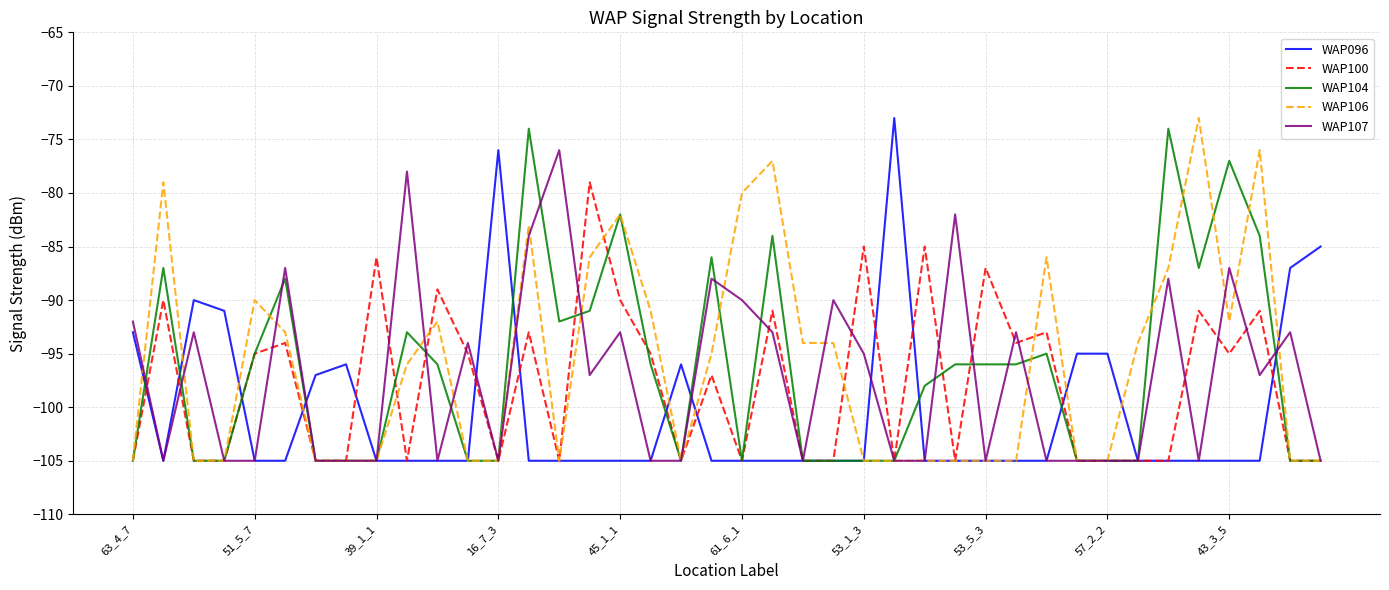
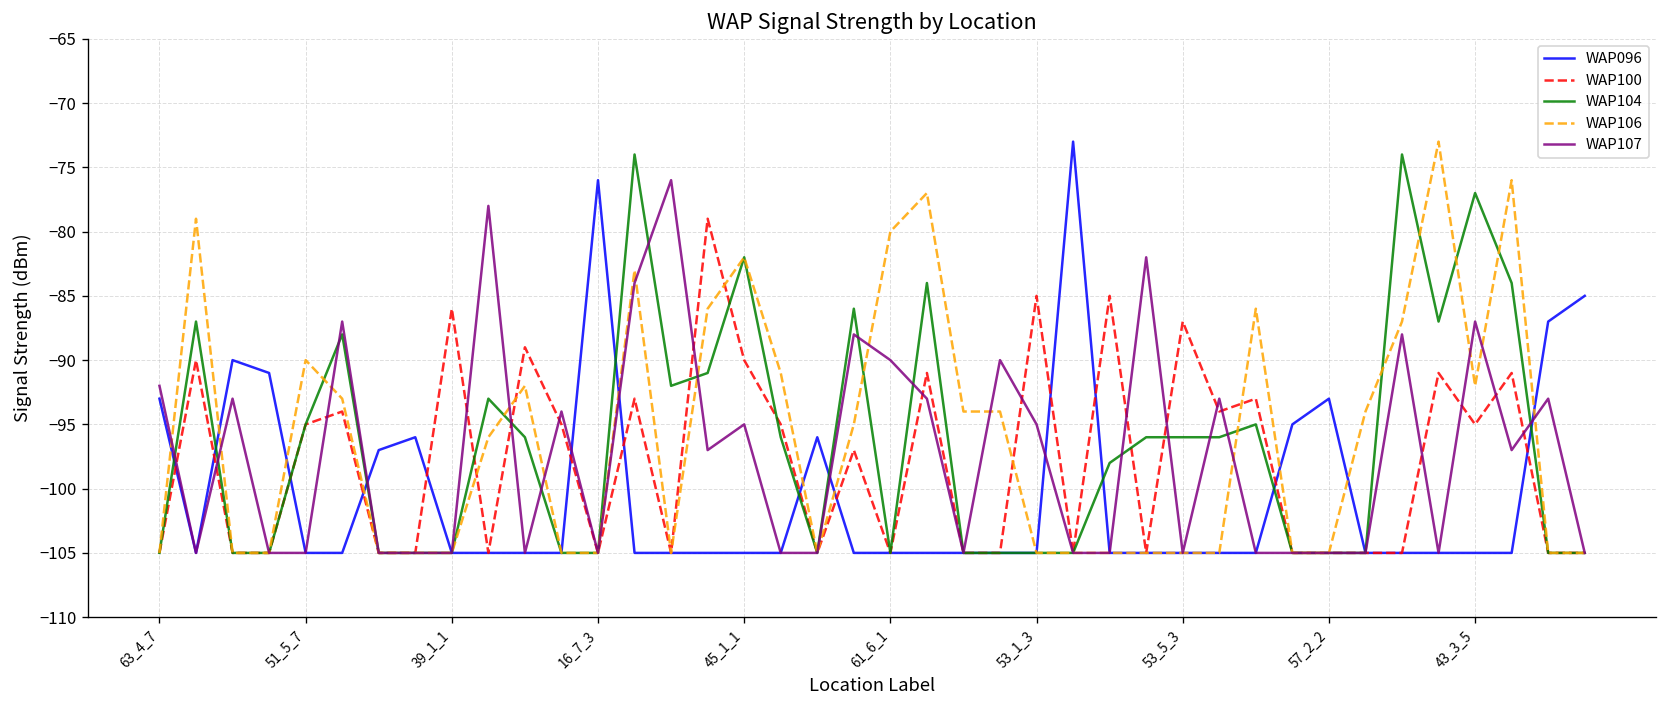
WAP107, 45_1_1: -93 -> -95
WAP096, 57_2_2: -95 -> -93
